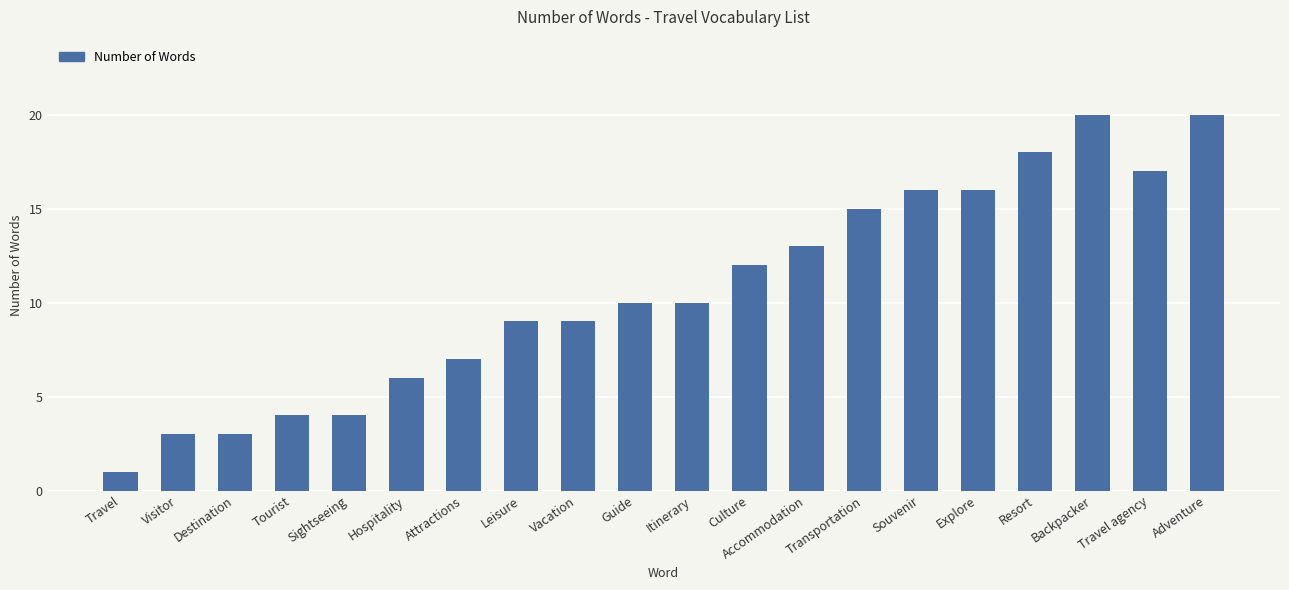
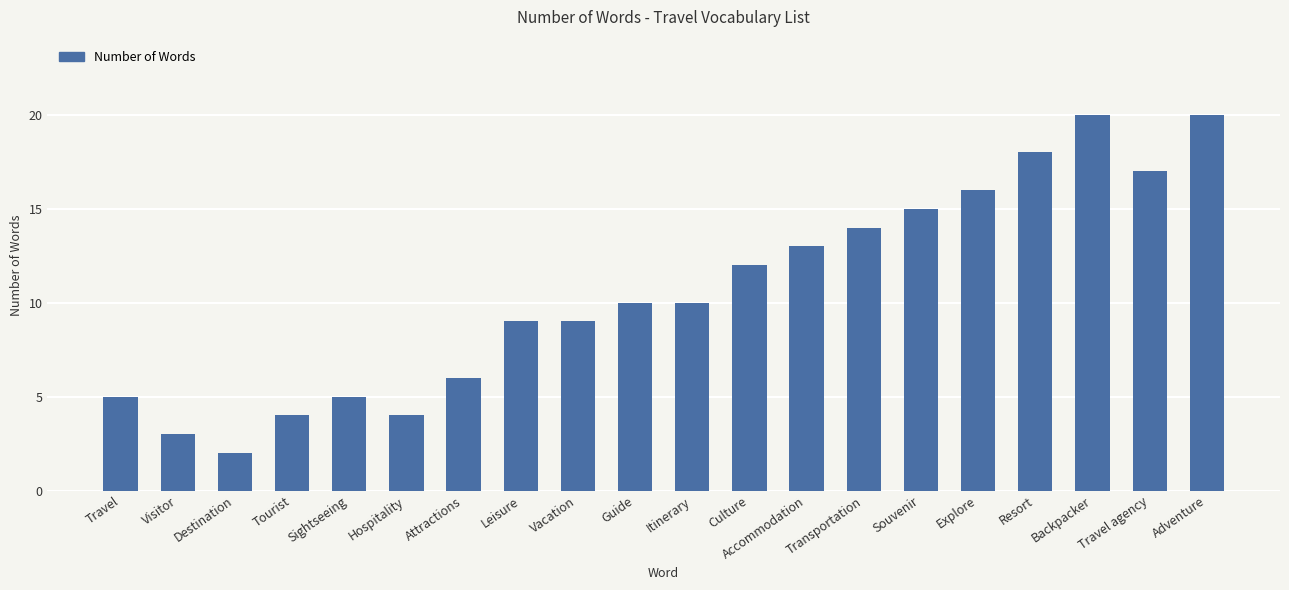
Travel: 1 -> 5
Destination: 3 -> 2
Sightseeing: 4 -> 5
Hospitality: 6 -> 4
Attractions: 7 -> 6
Transportation: 15 -> 14
Souvenir: 16 -> 15
